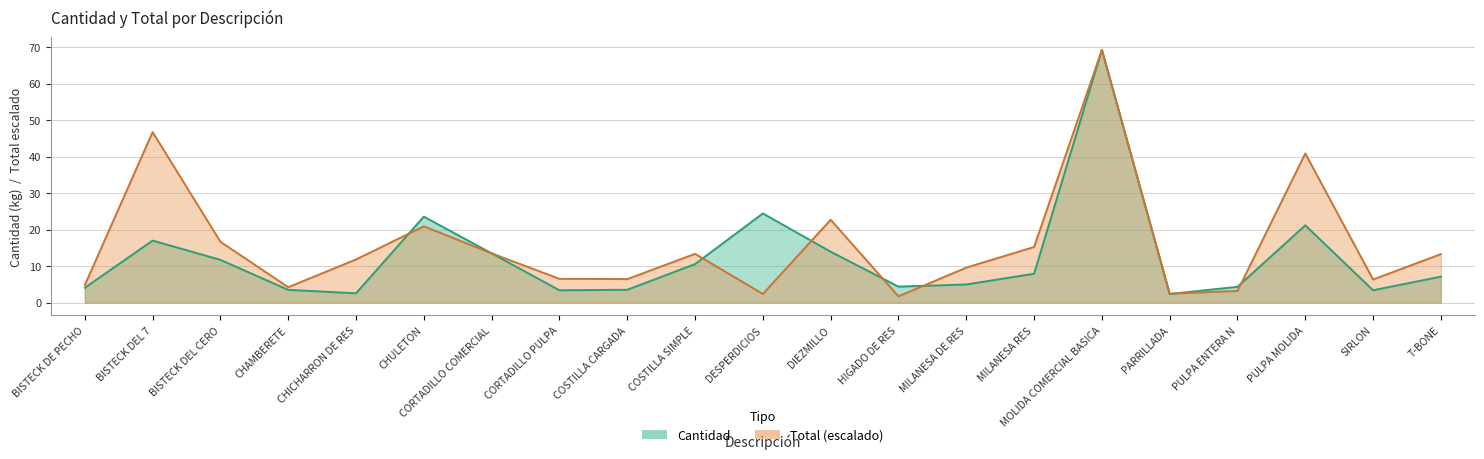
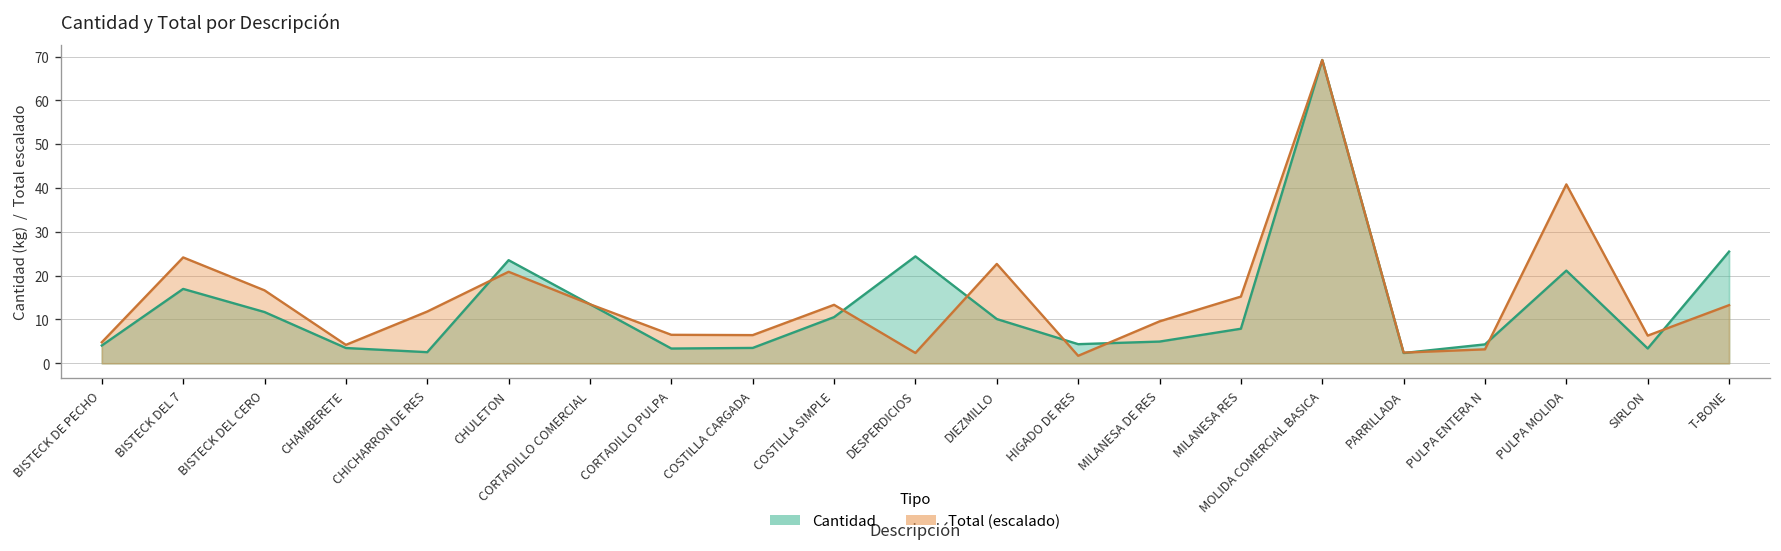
Total (escalado), BISTECK DEL 7: 47 -> 24
Cantidad, DIEZMILLO: 14 -> 10
Cantidad, T-BONE: 7 -> 26
